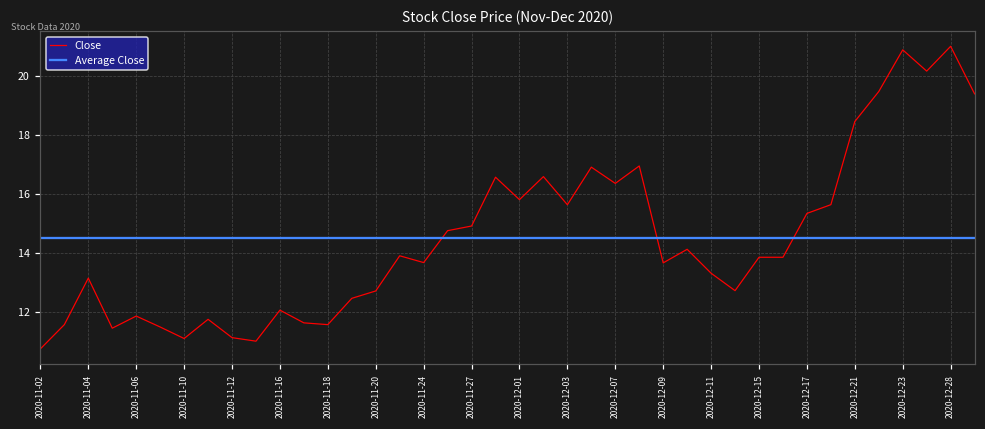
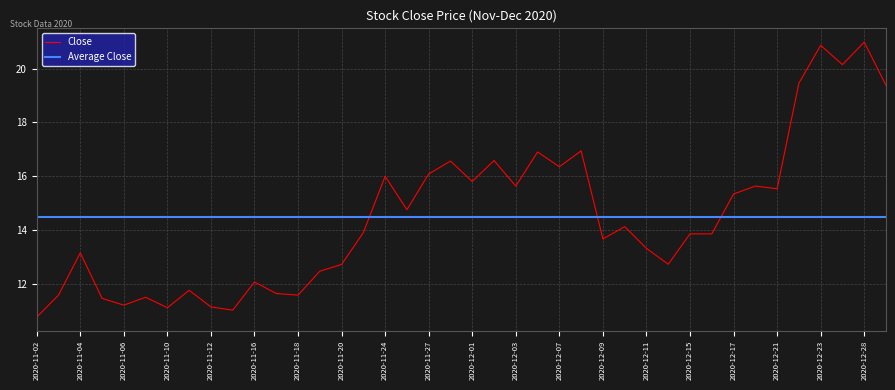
2020-11-06: 11.9 -> 11.2
2020-11-24: 13.7 -> 16.0
2020-11-27: 14.9 -> 16.1
2020-12-21: 18.4 -> 15.5
